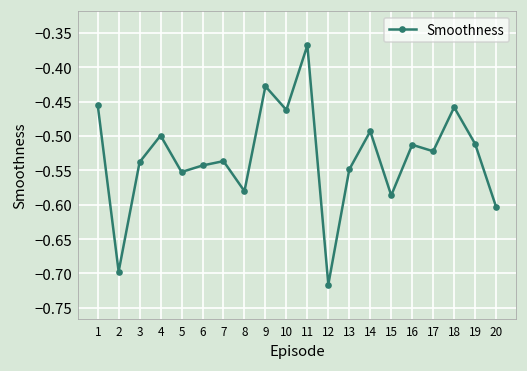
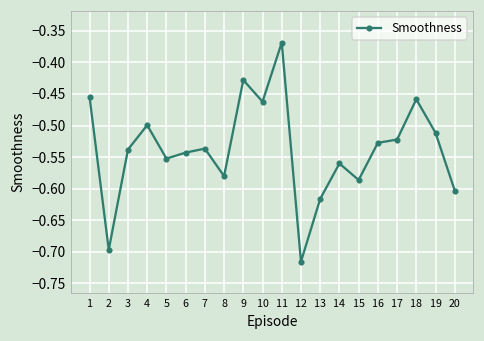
13: -0.55 -> -0.62
14: -0.49 -> -0.56
16: -0.51 -> -0.53
